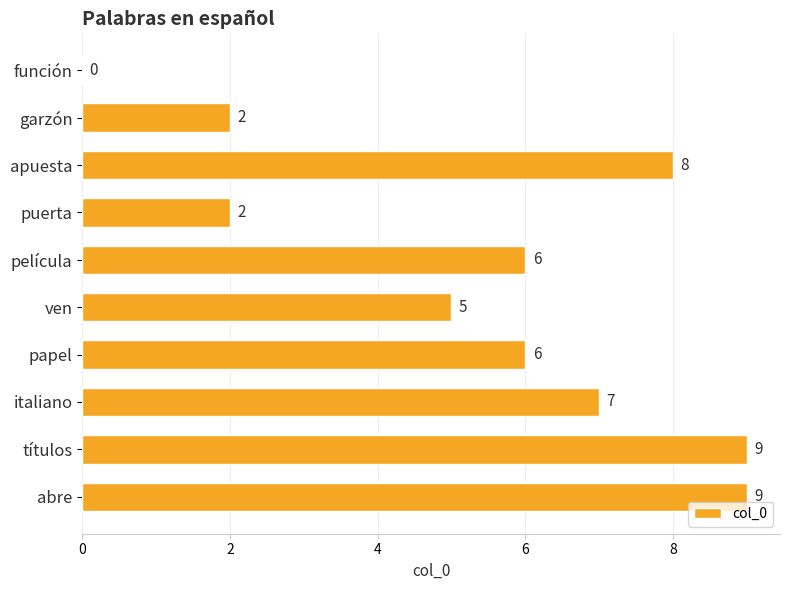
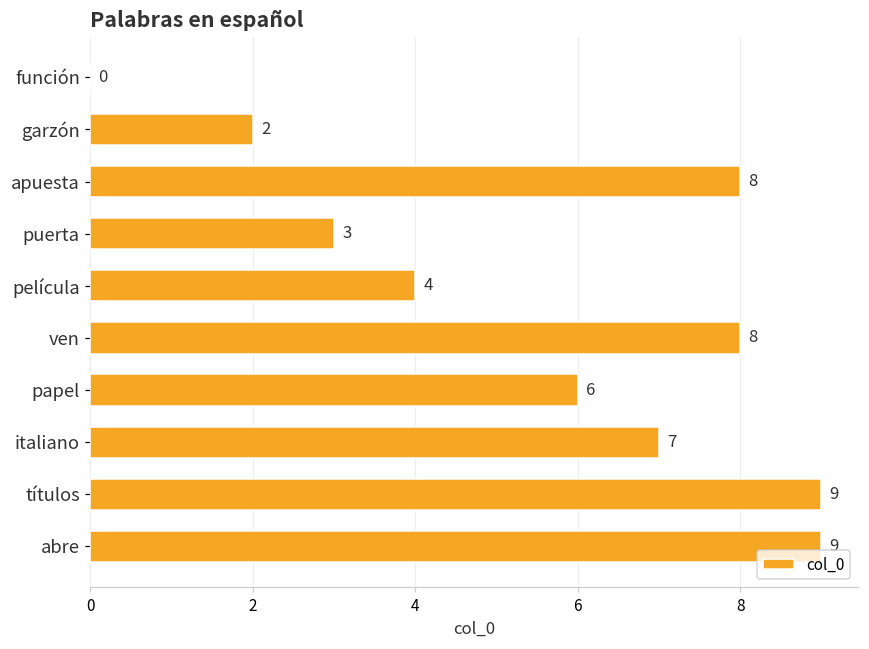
puerta: 2 -> 3
película: 6 -> 4
ven: 5 -> 8
